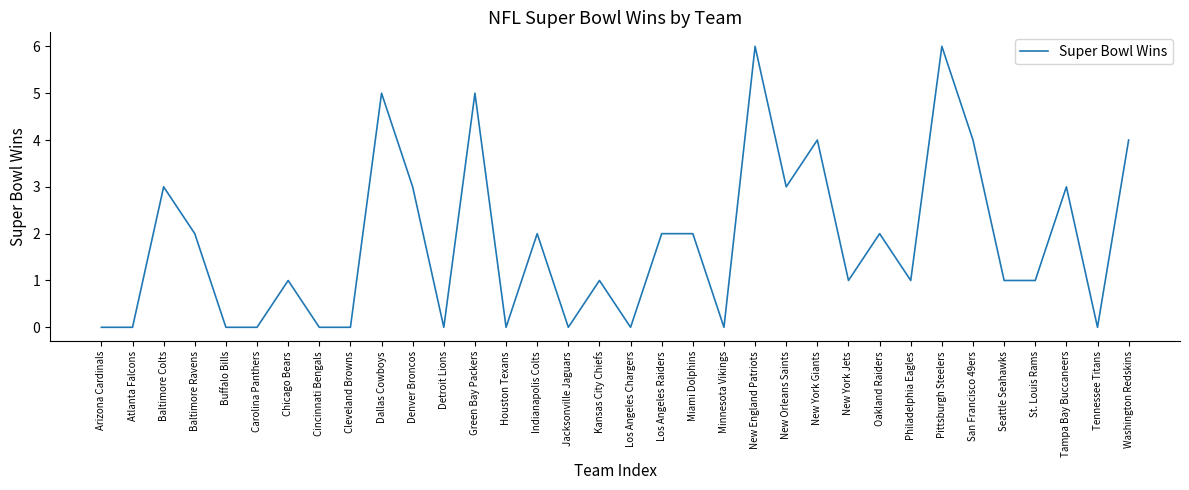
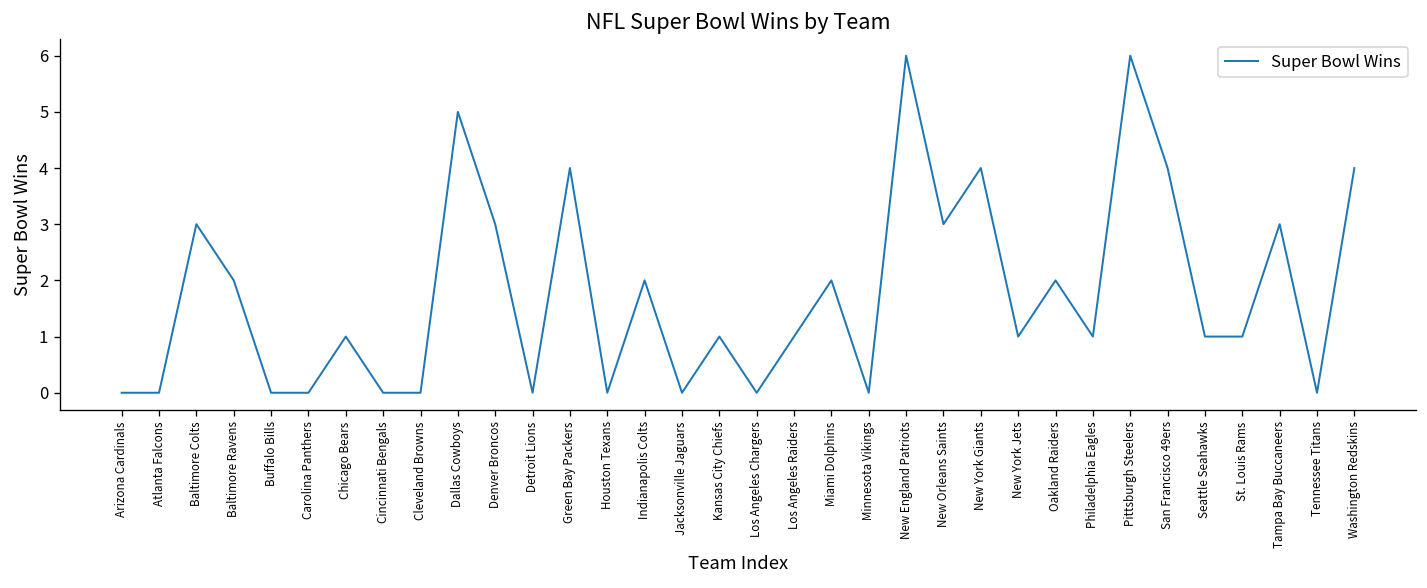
Green Bay Packers: 5 -> 4
Los Angeles Raiders: 2 -> 1
